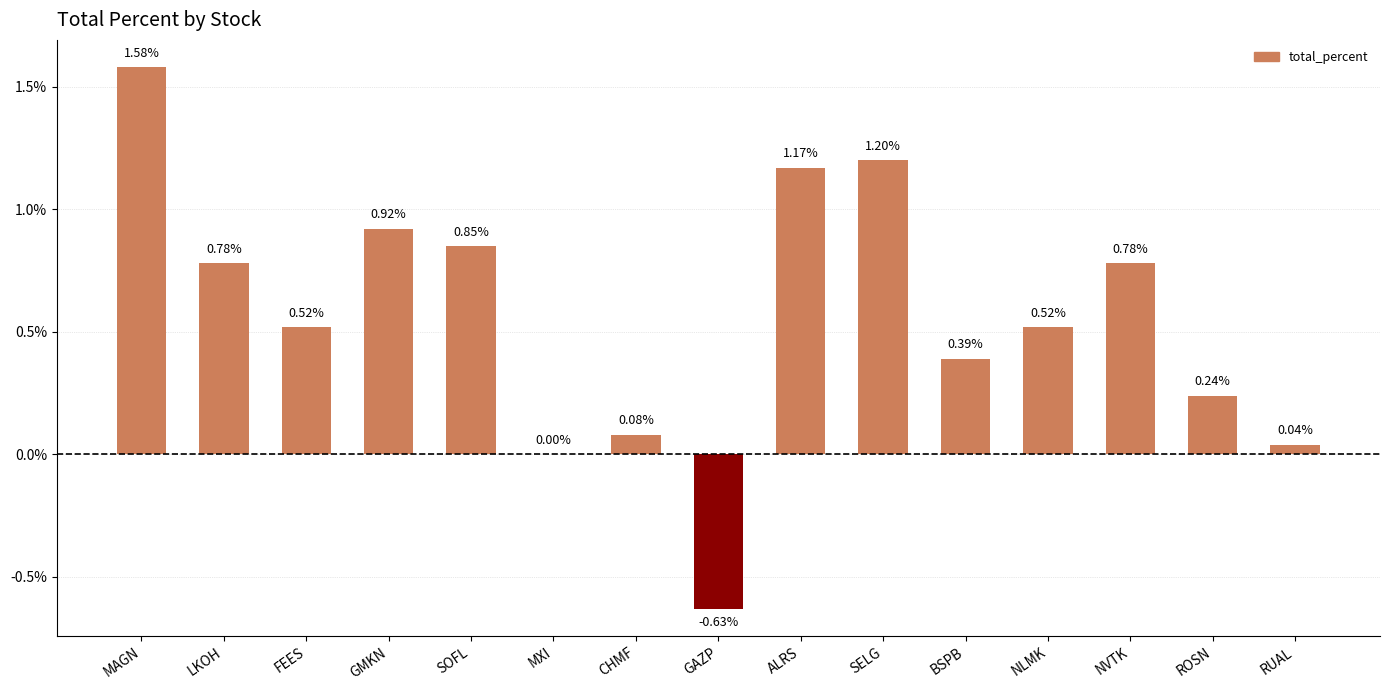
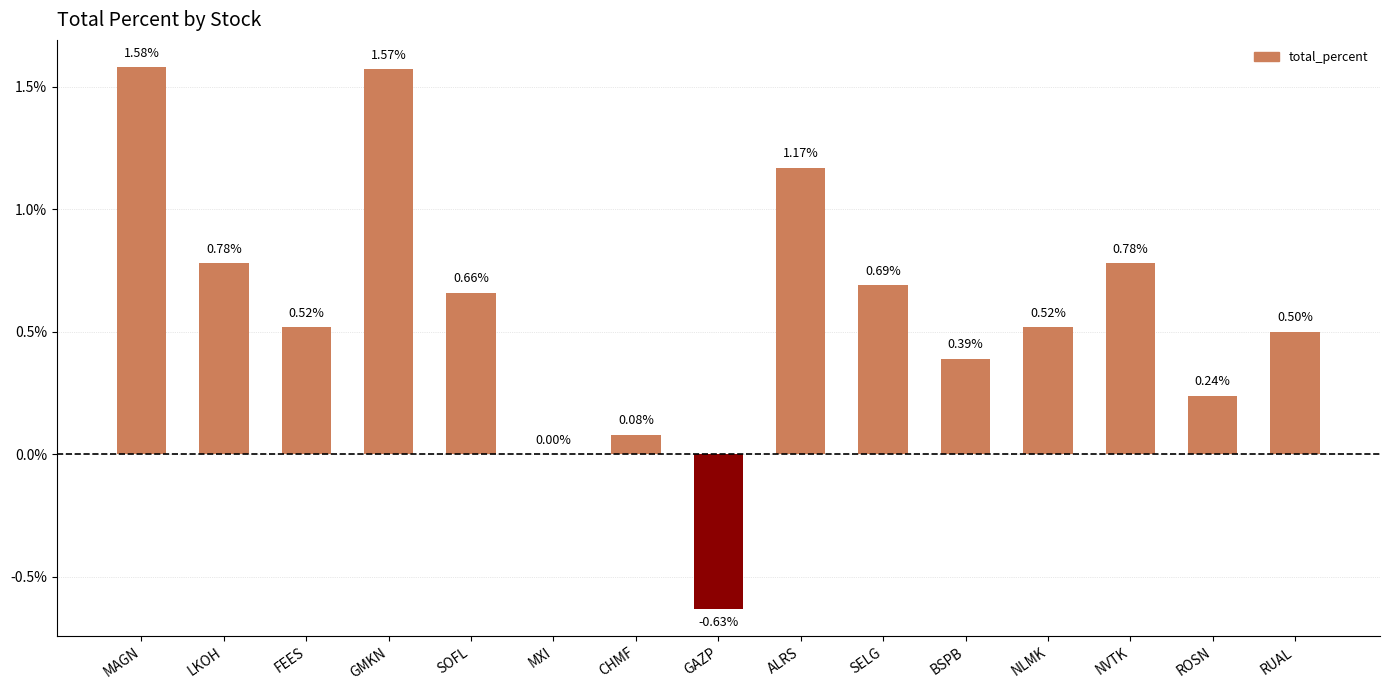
GMKN: 0.92% -> 1.57%
SOFL: 0.85% -> 0.66%
SELG: 1.20% -> 0.69%
RUAL: 0.04% -> 0.50%
